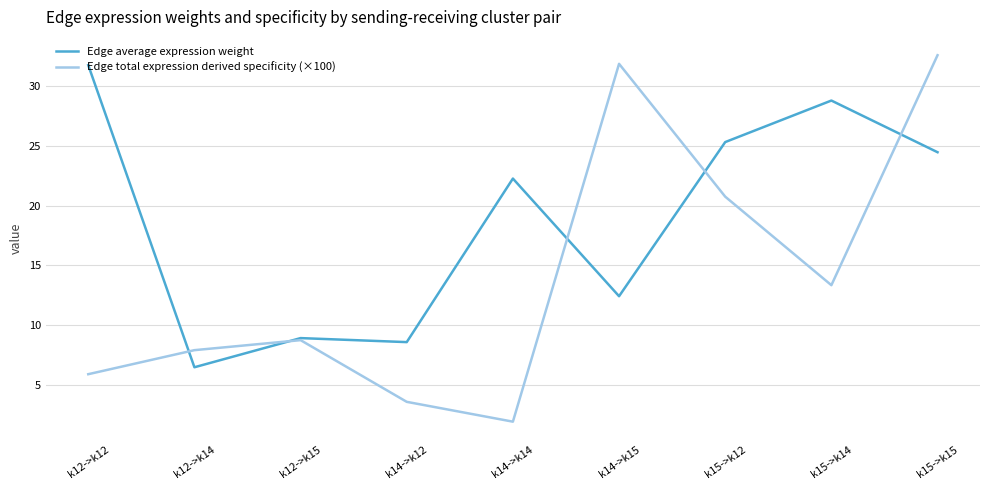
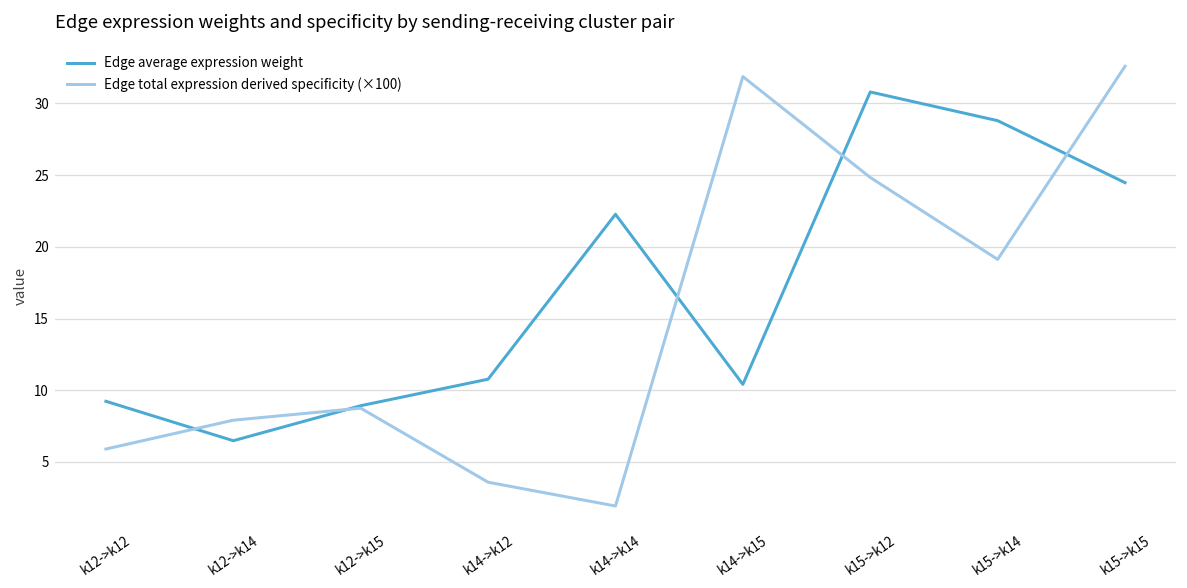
Edge average expression weight, k12->k12: 31.8 -> 9.2
Edge average expression weight, k14->k12: 8.6 -> 10.8
Edge average expression weight, k14->k15: 12.4 -> 10.4
Edge average expression weight, k15->k12: 25.3 -> 30.8
Edge total expression derived specificity (×100), k15->k12: 20.8 -> 24.8
Edge total expression derived specificity (×100), k15->k14: 13.3 -> 19.1
